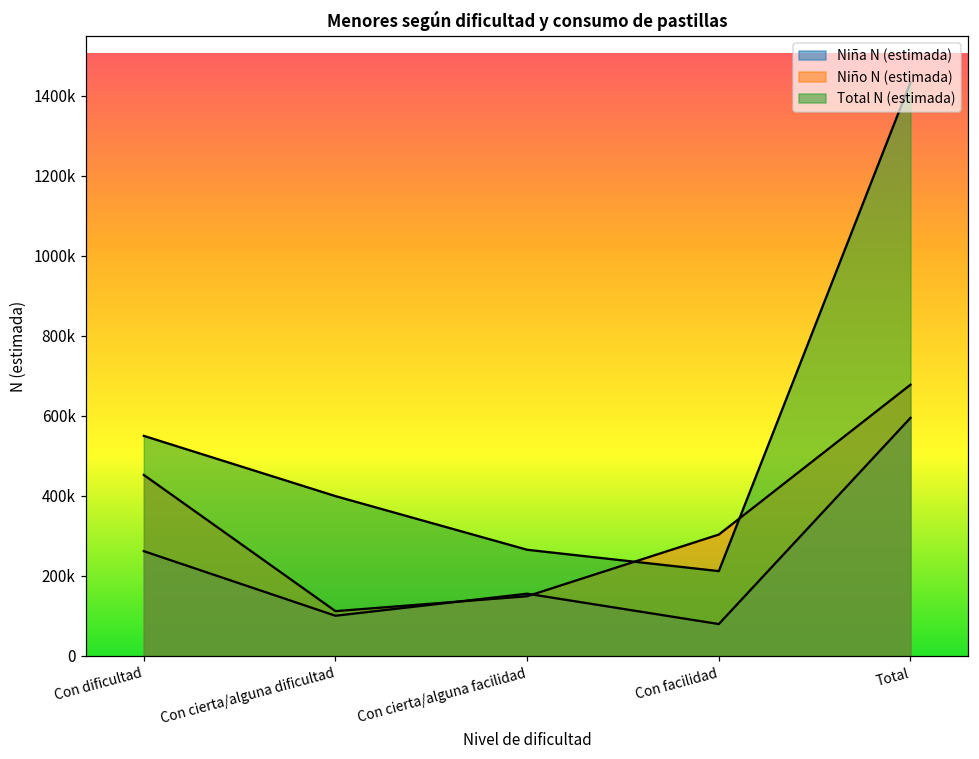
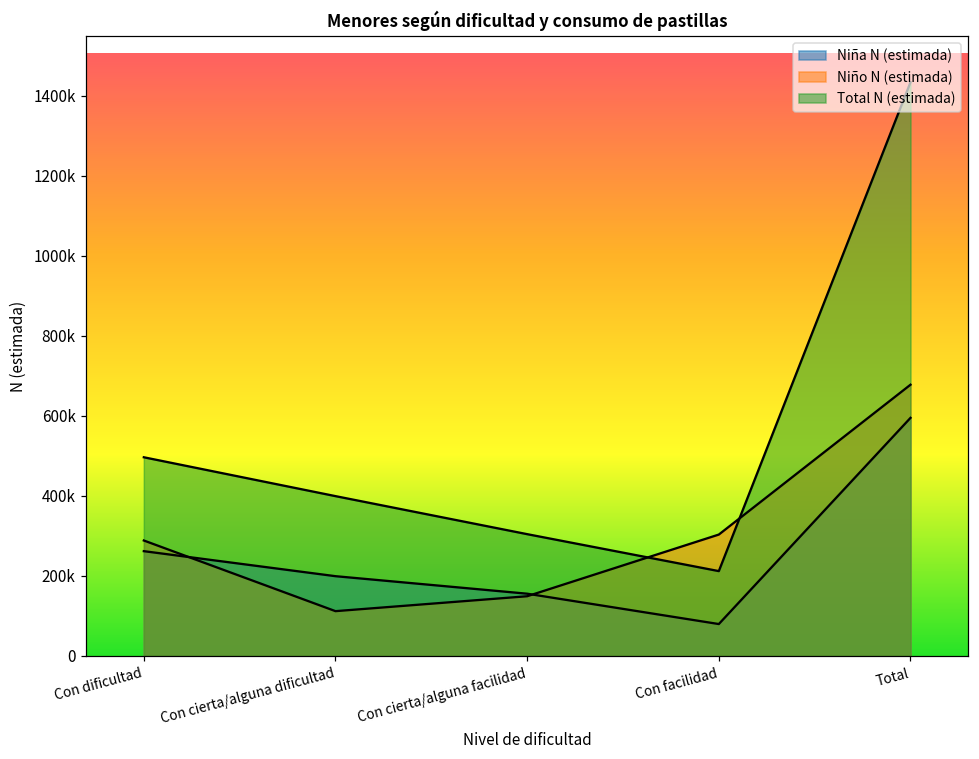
Niño N (estimada), Con dificultad: 450000 -> 290000
Total N (estimada), Con dificultad: 550000 -> 500000
Niña N (estimada), Con cierta/alguna dificultad: 100000 -> 200000
Total N (estimada), Con cierta/alguna facilidad: 270000 -> 300000
